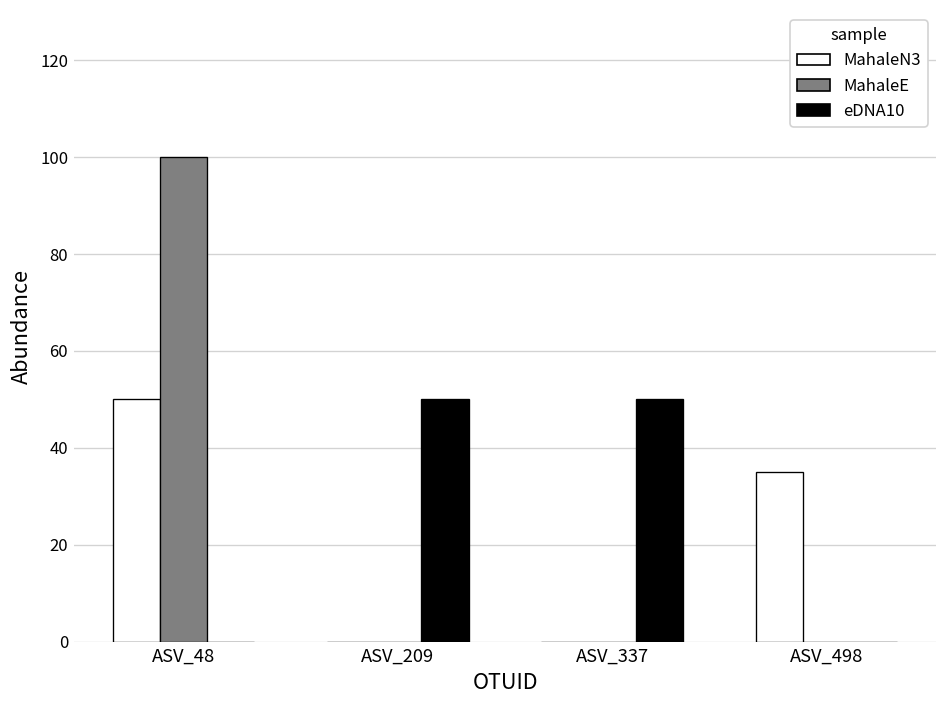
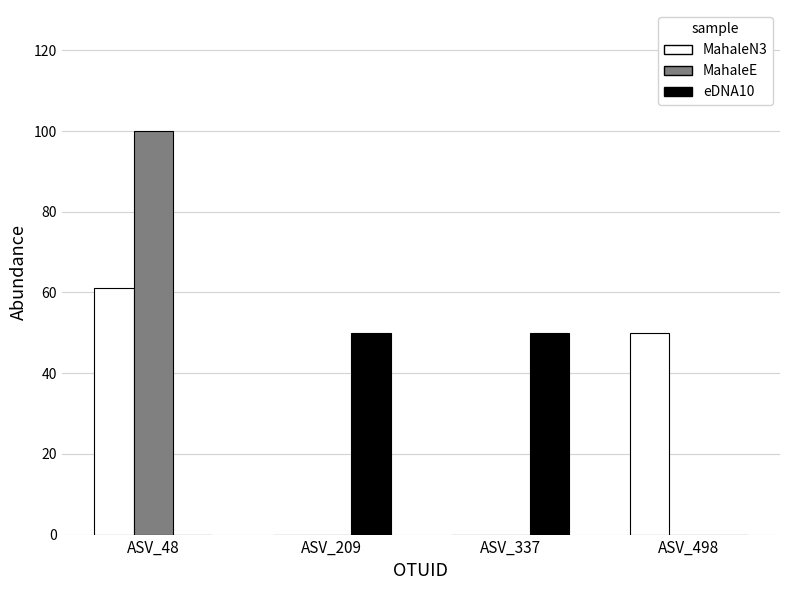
MahaleN3, ASV_48: 50 -> 61
MahaleN3, ASV_498: 35 -> 50
